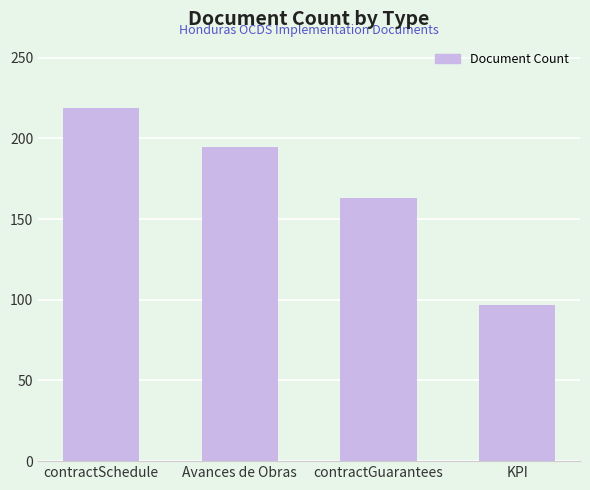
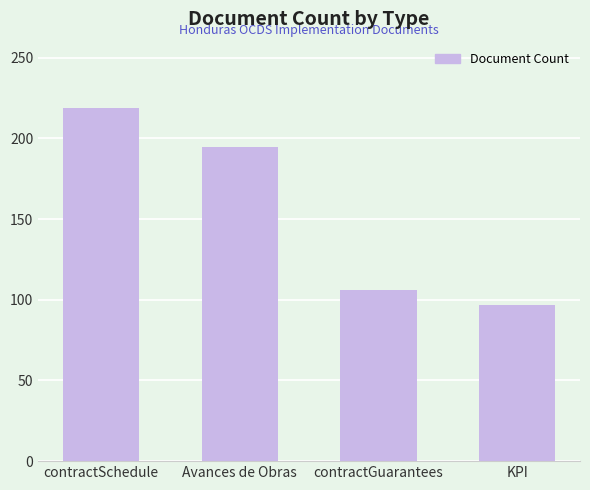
contractGuarantees: 163 -> 106
